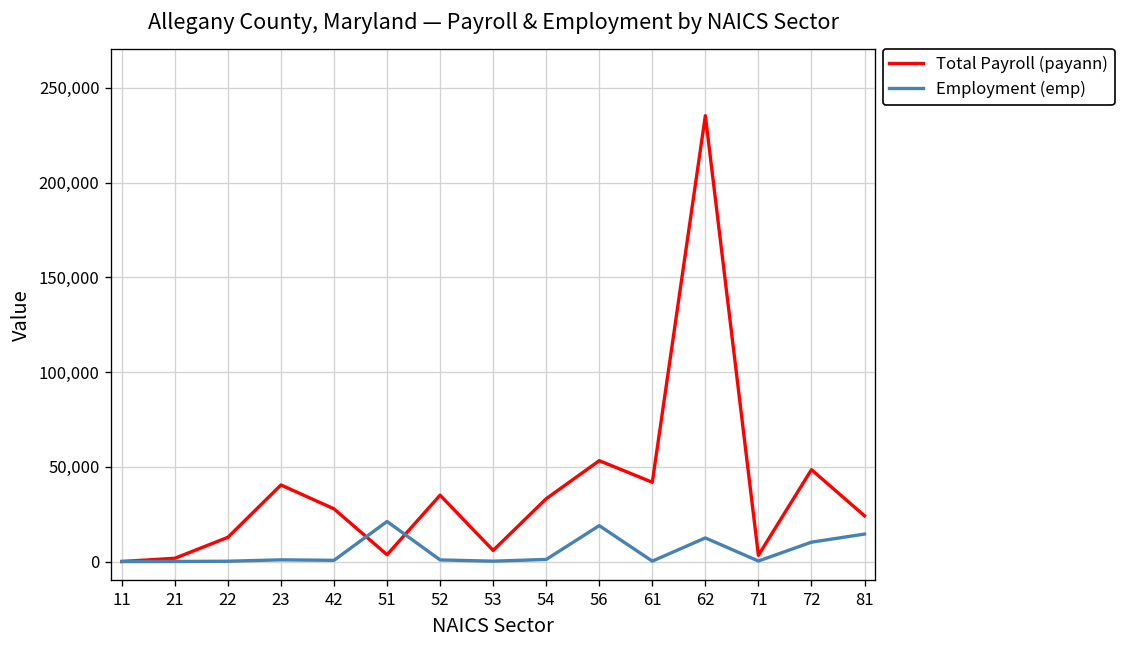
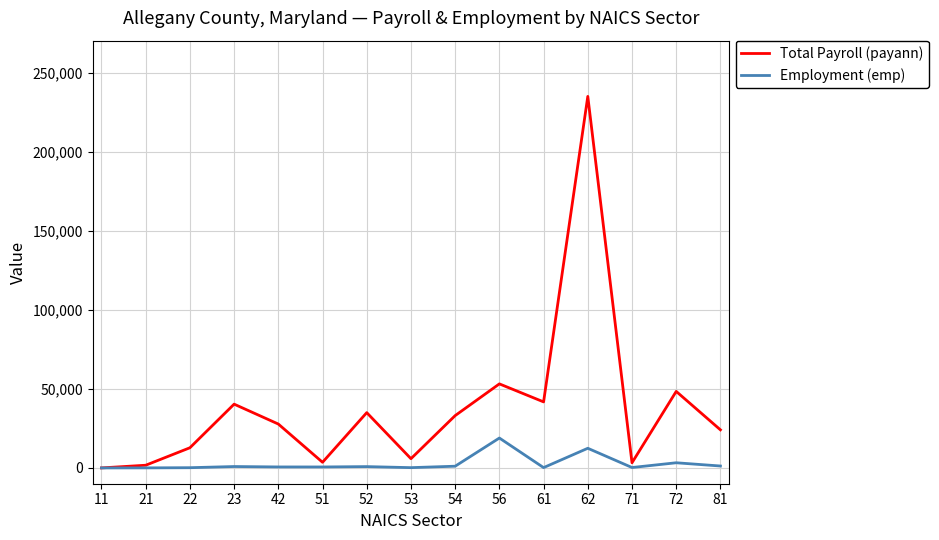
Employment (emp), 51: 21,000 -> 1,000
Employment (emp), 72: 10,000 -> 3,000
Employment (emp), 81: 14,000 -> 1,000
